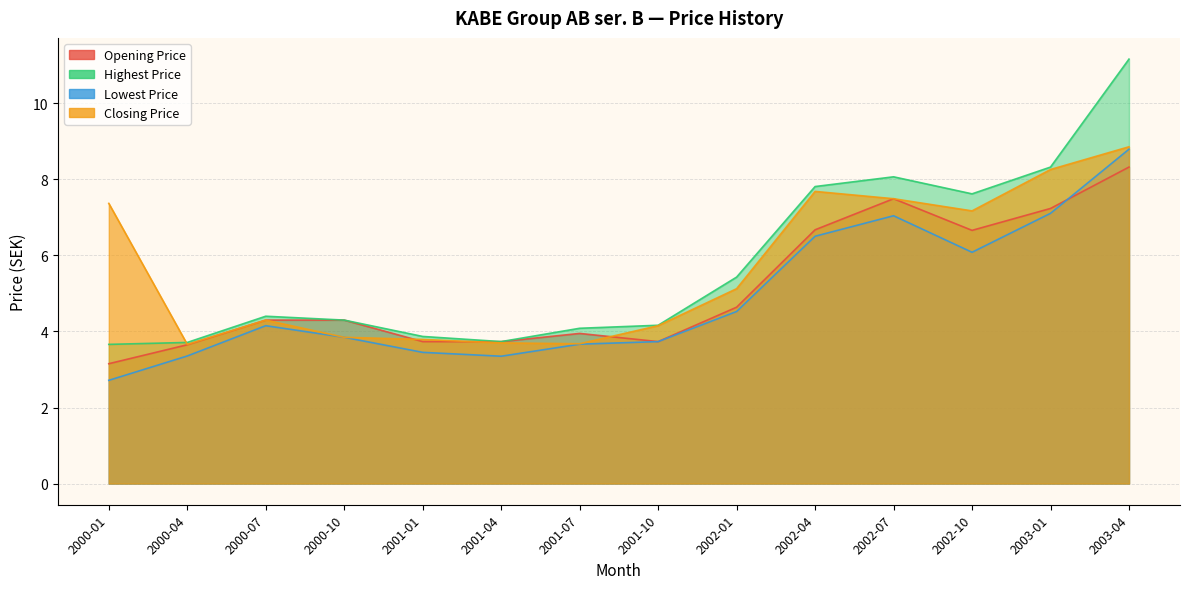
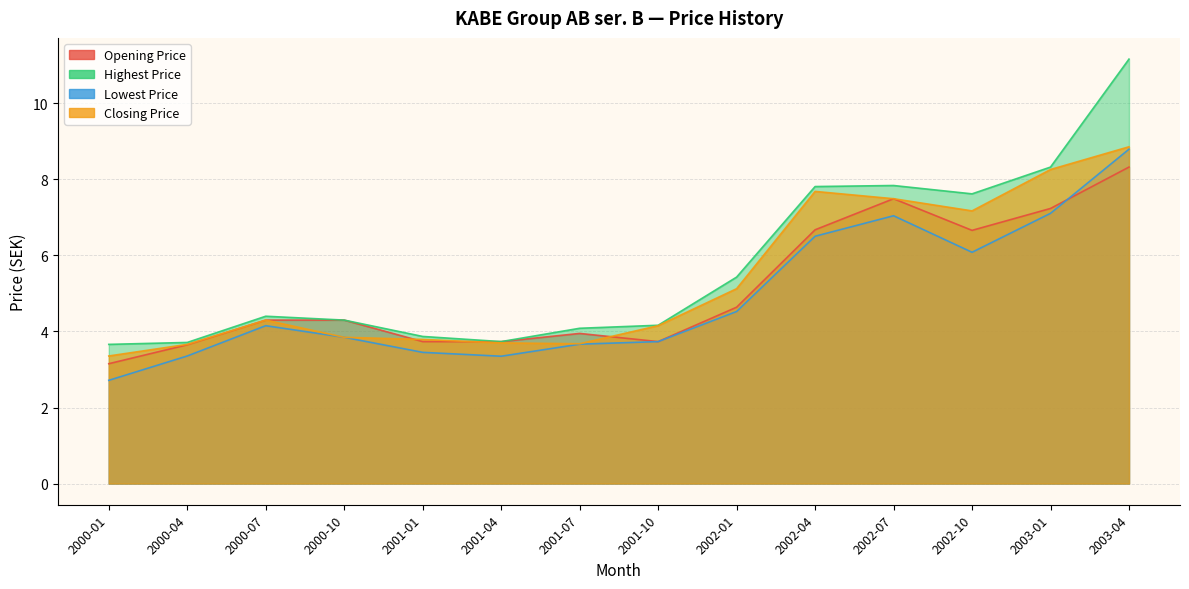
Closing Price, 2000-01: 7.4 -> 3.4
Highest Price, 2002-07: 8.1 -> 7.8
